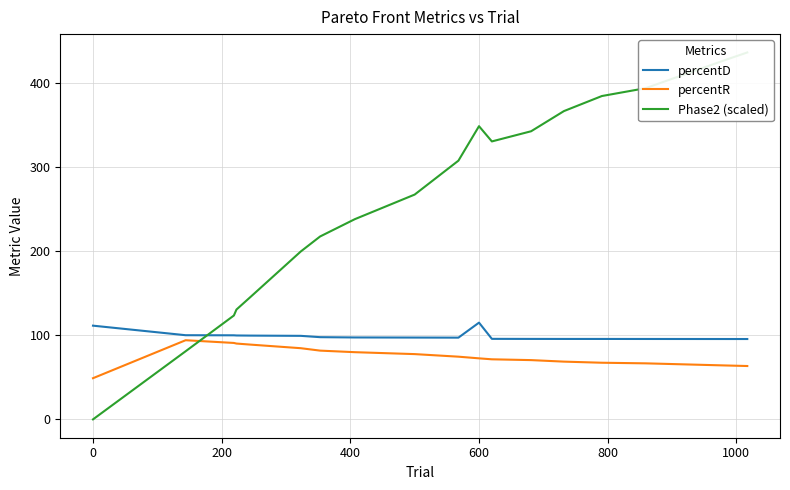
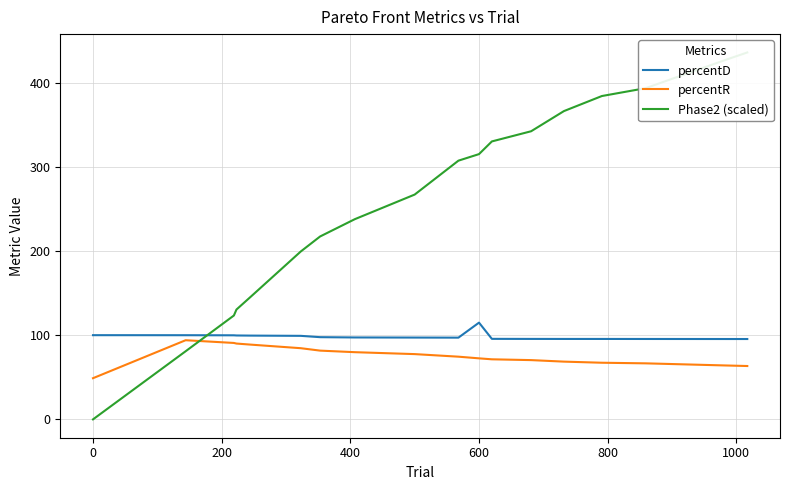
percentD, 0: 110 -> 100
Phase2 (scaled), 600: 350 -> 320
